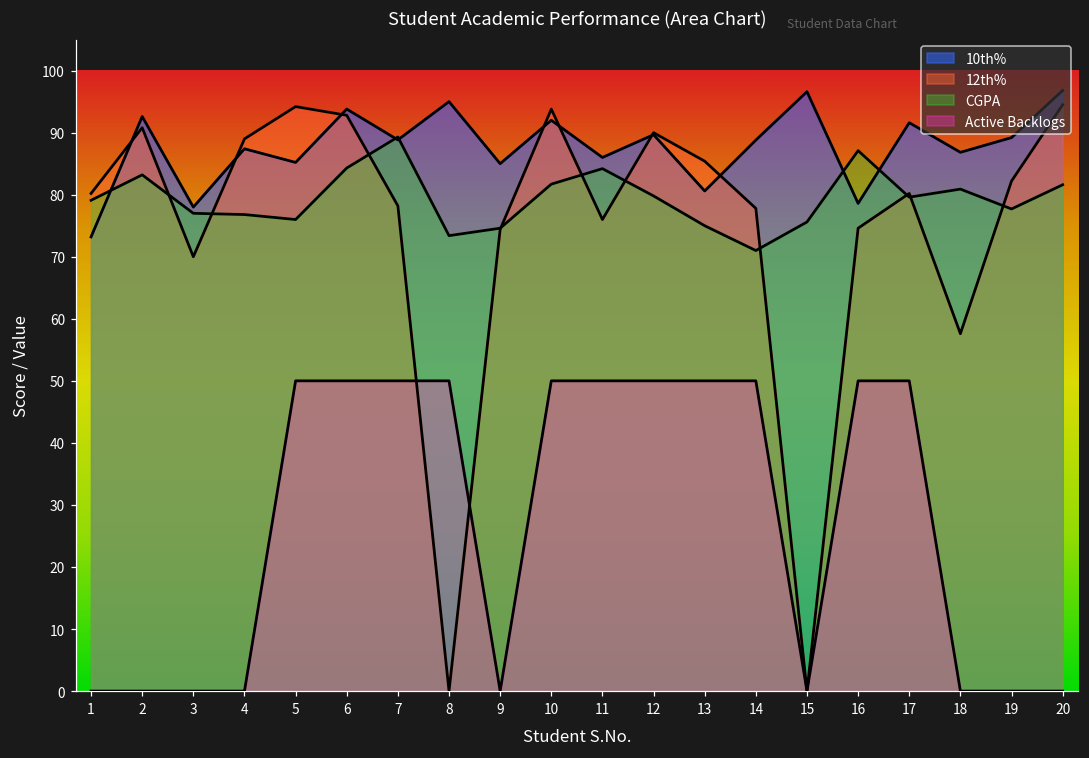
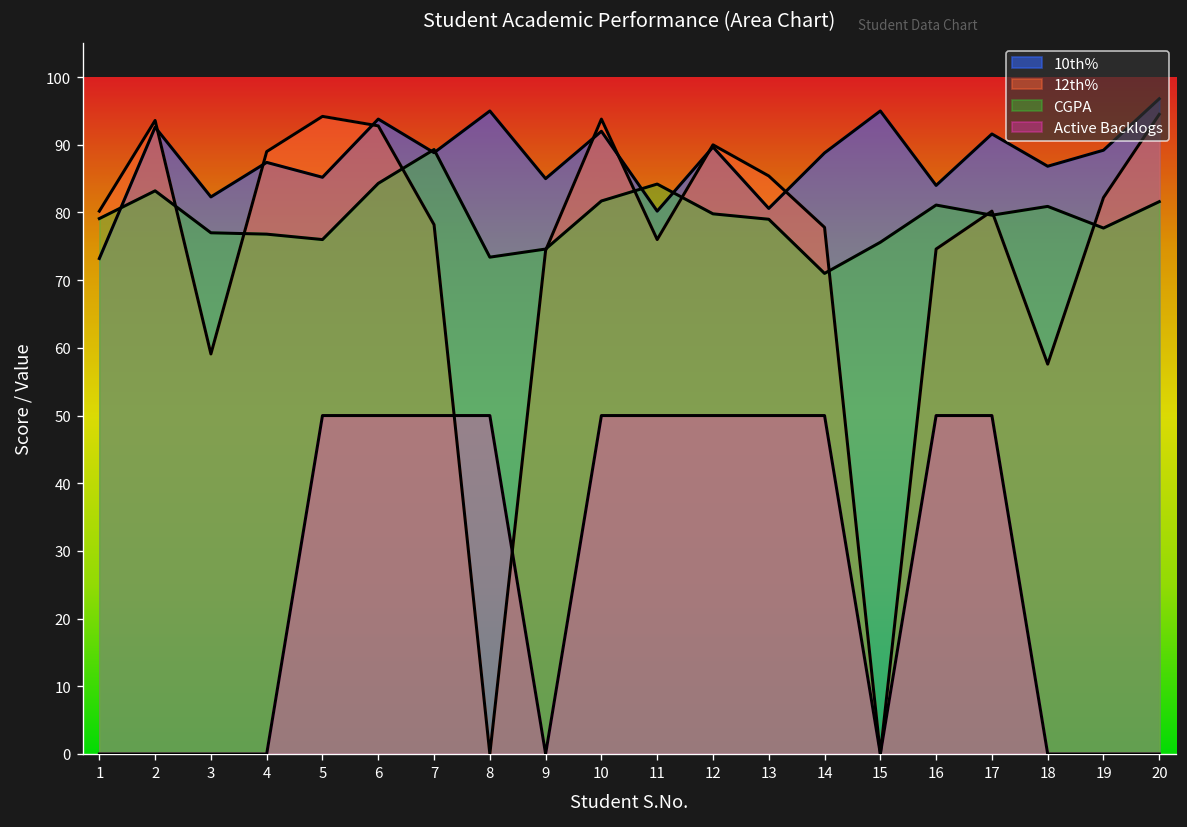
12th%, 2: 91 -> 94
10th%, 3: 78 -> 82
12th%, 3: 70 -> 59
10th%, 11: 86 -> 80
CGPA, 13: 75 -> 79
10th%, 15: 97 -> 95
10th%, 16: 79 -> 84
CGPA, 16: 87 -> 81
